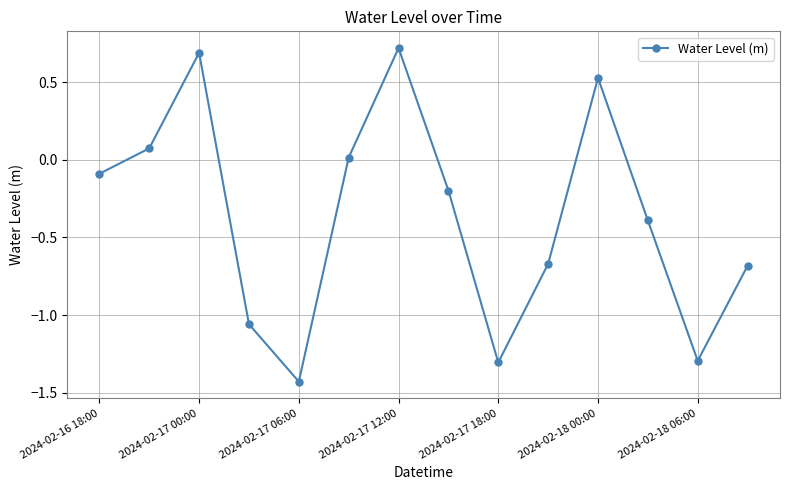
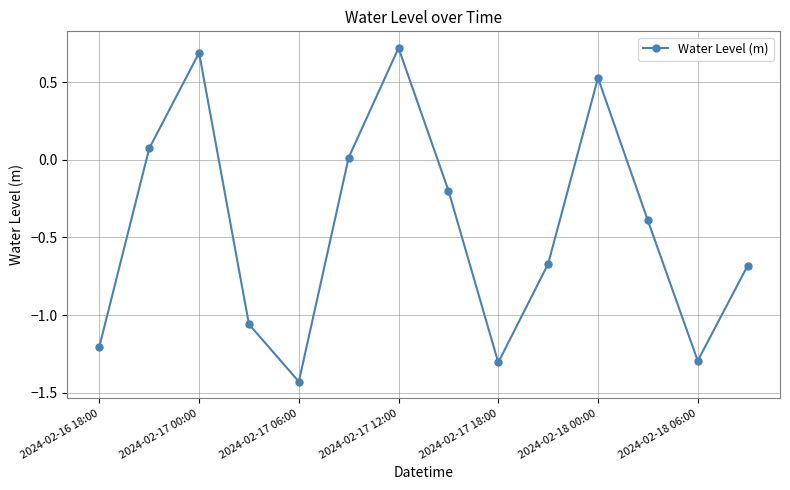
2024-02-16 18:00: -0.09 -> -1.20
